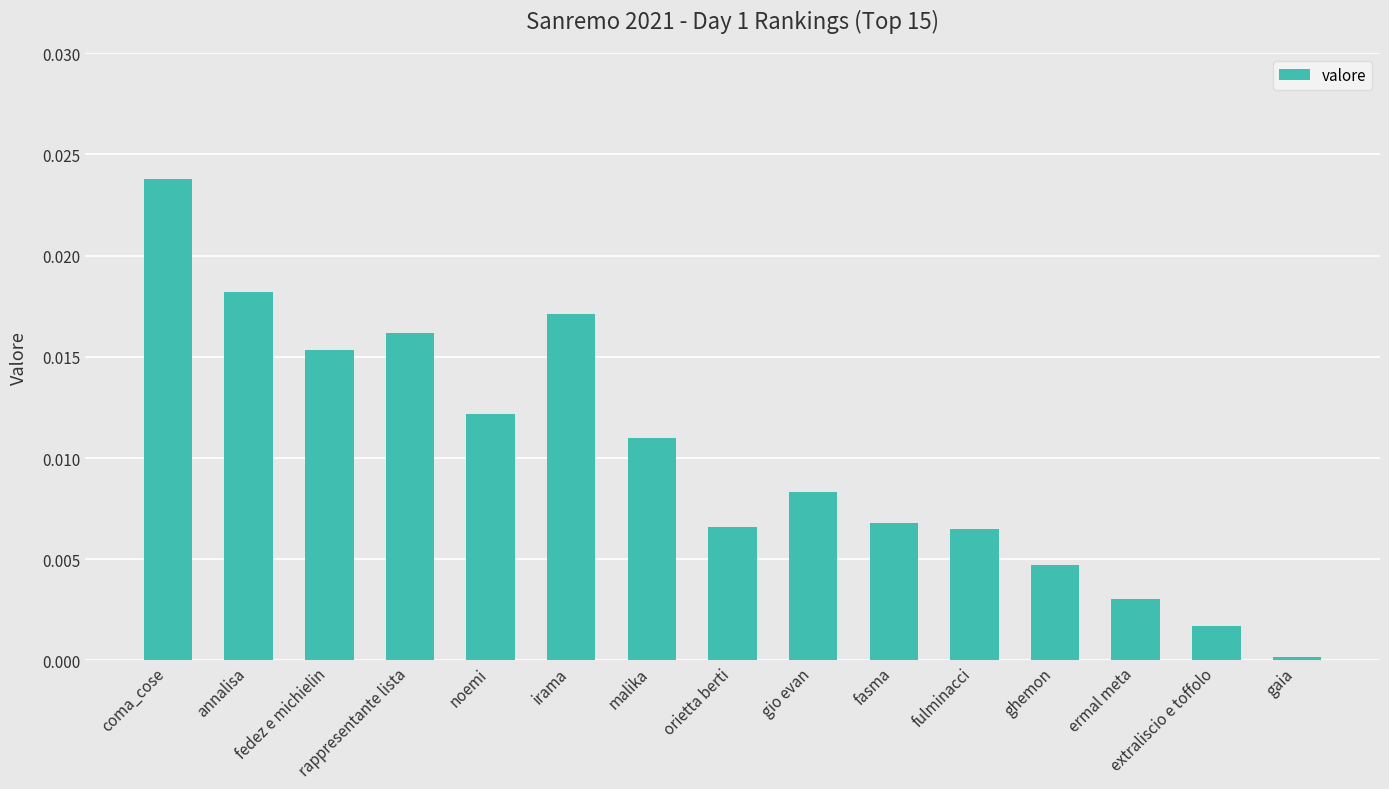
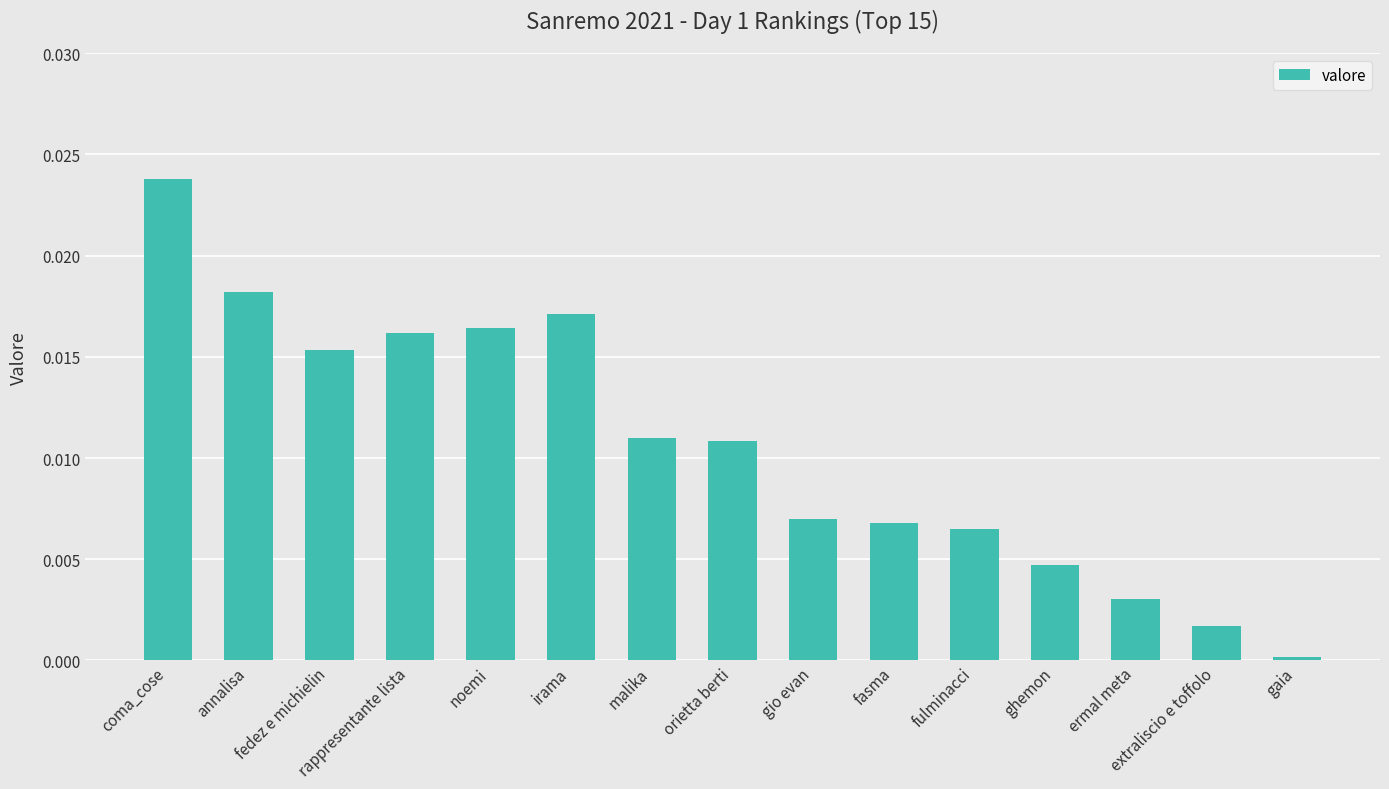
noemi: 0.0122 -> 0.0164
orietta berti: 0.0066 -> 0.0109
gio evan: 0.0083 -> 0.0070
